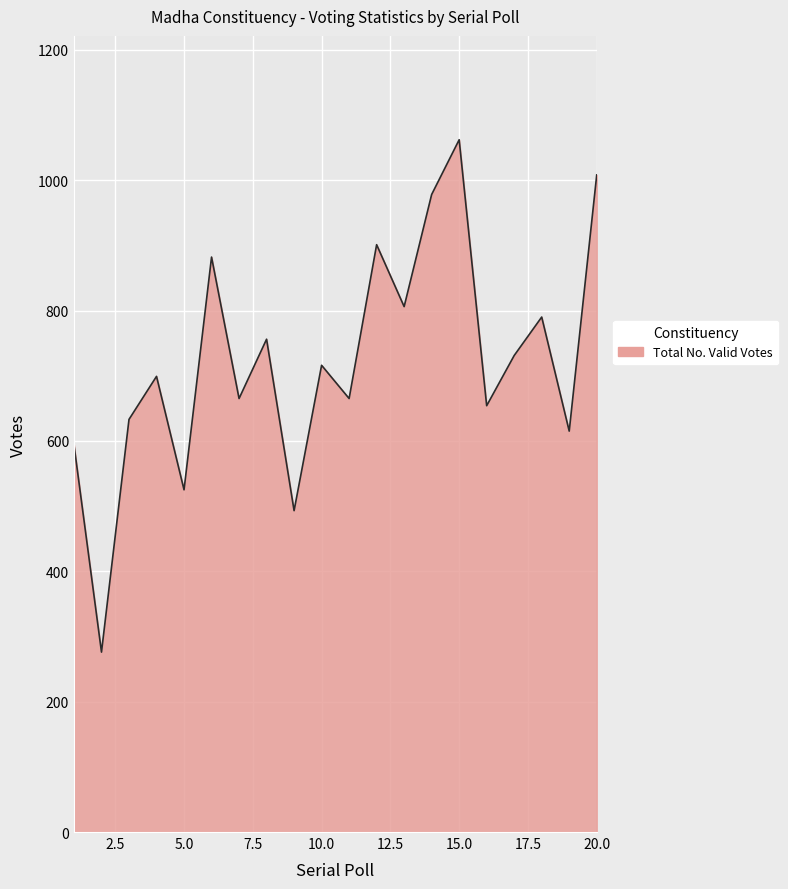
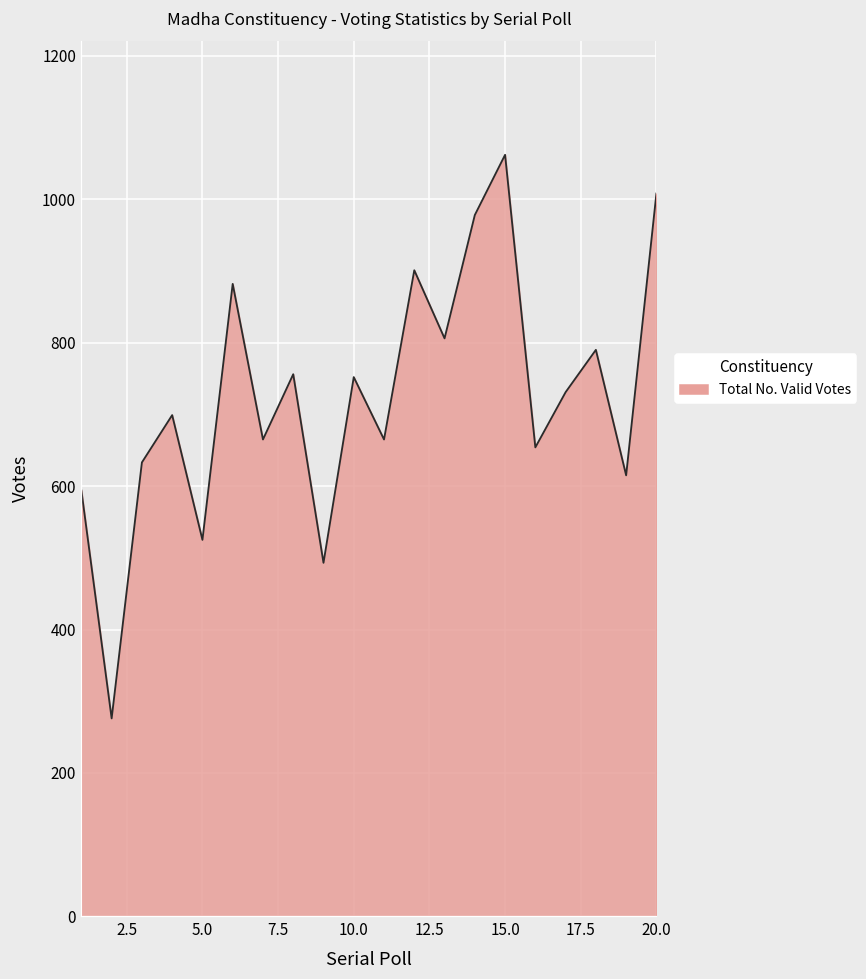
10.0: 720 -> 750
